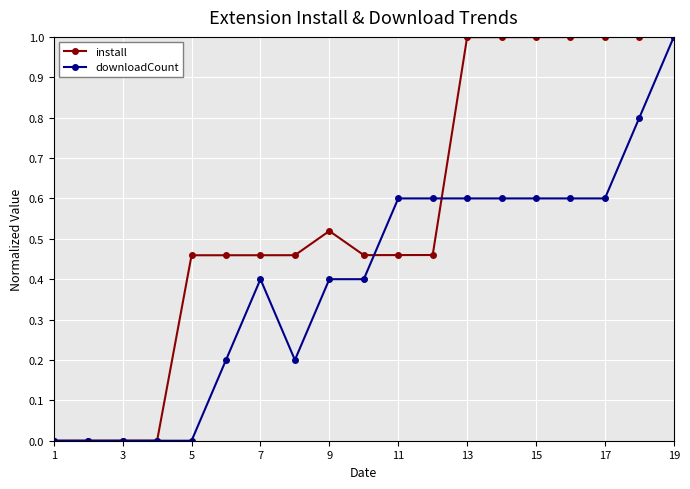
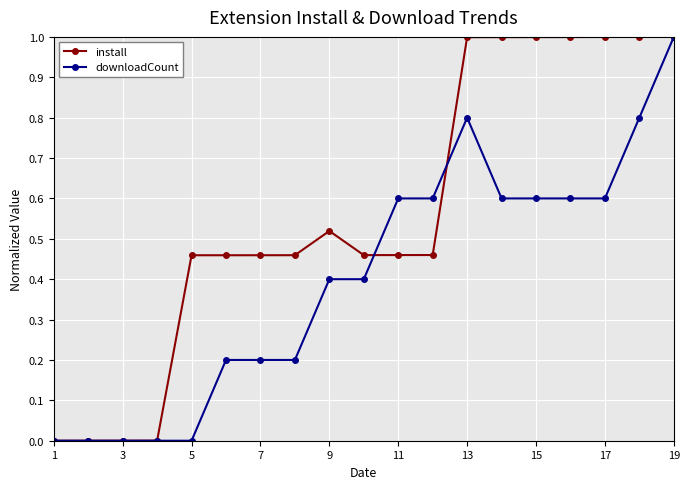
downloadCount, 7: 0.40 -> 0.20
downloadCount, 13: 0.60 -> 0.80
